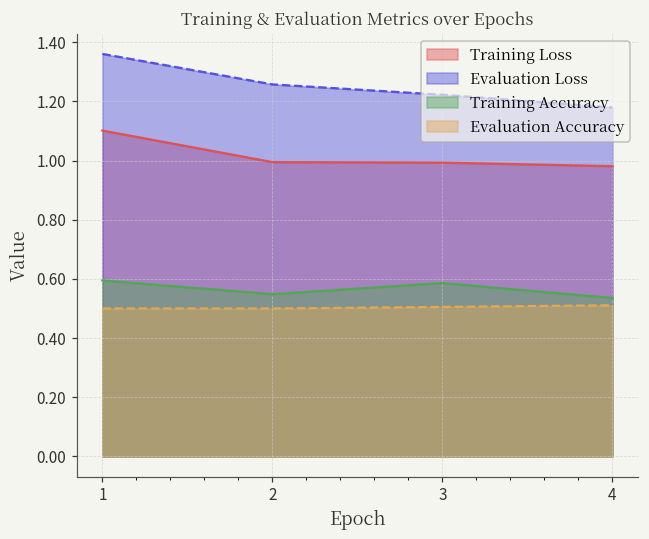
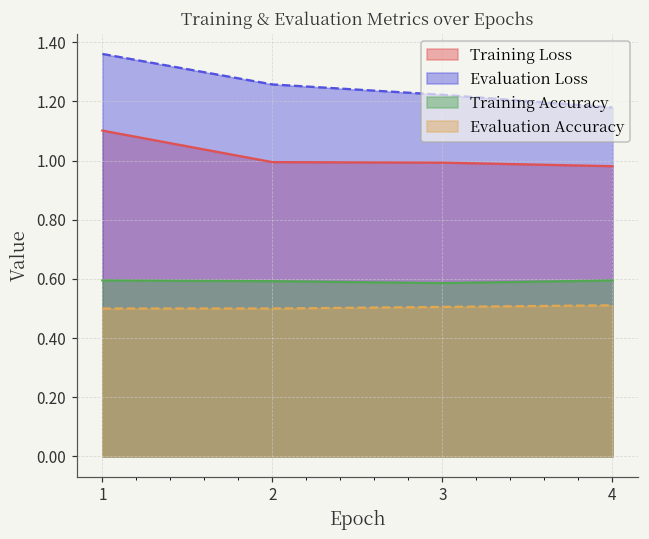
Training Accuracy, 2: 0.55 -> 0.59
Training Accuracy, 4: 0.54 -> 0.59
